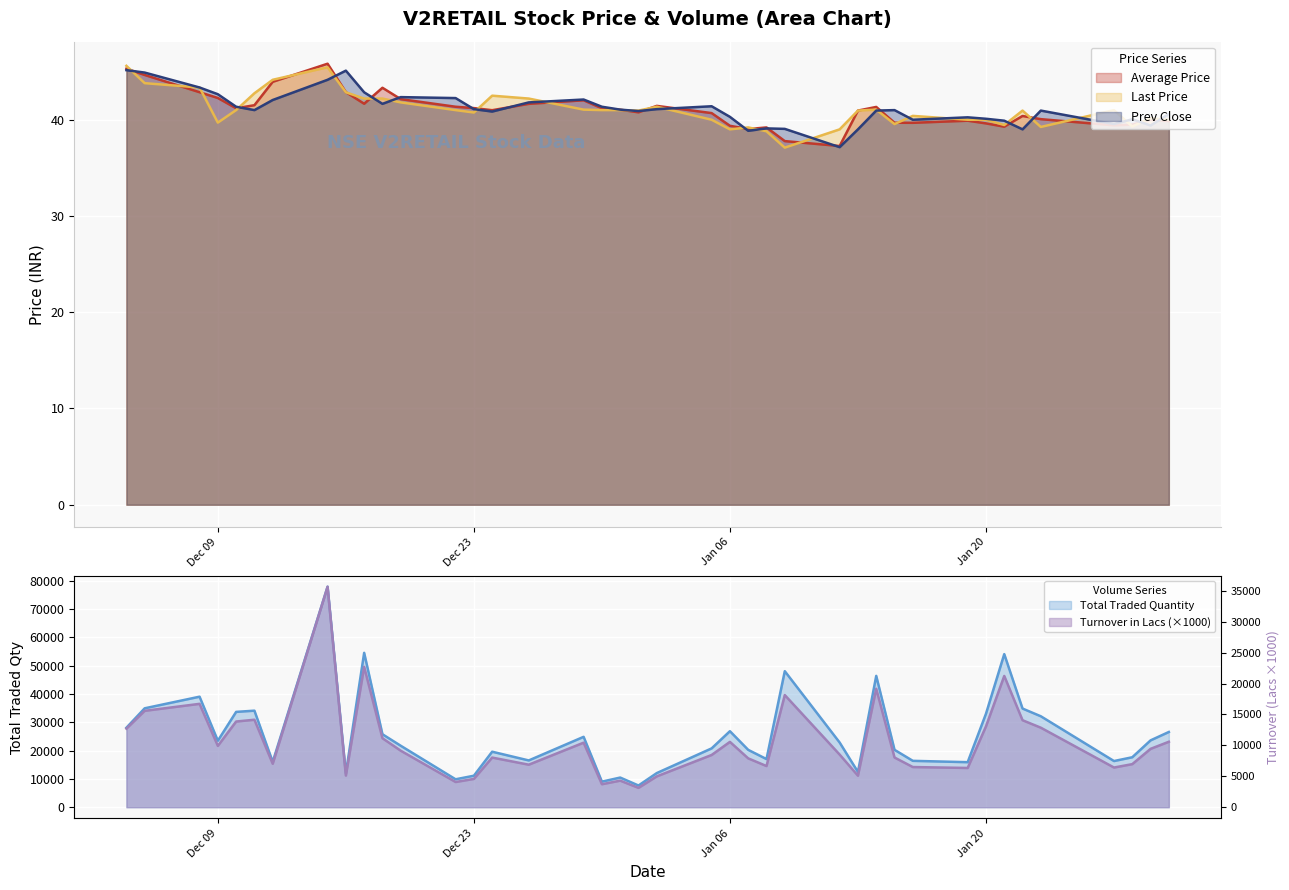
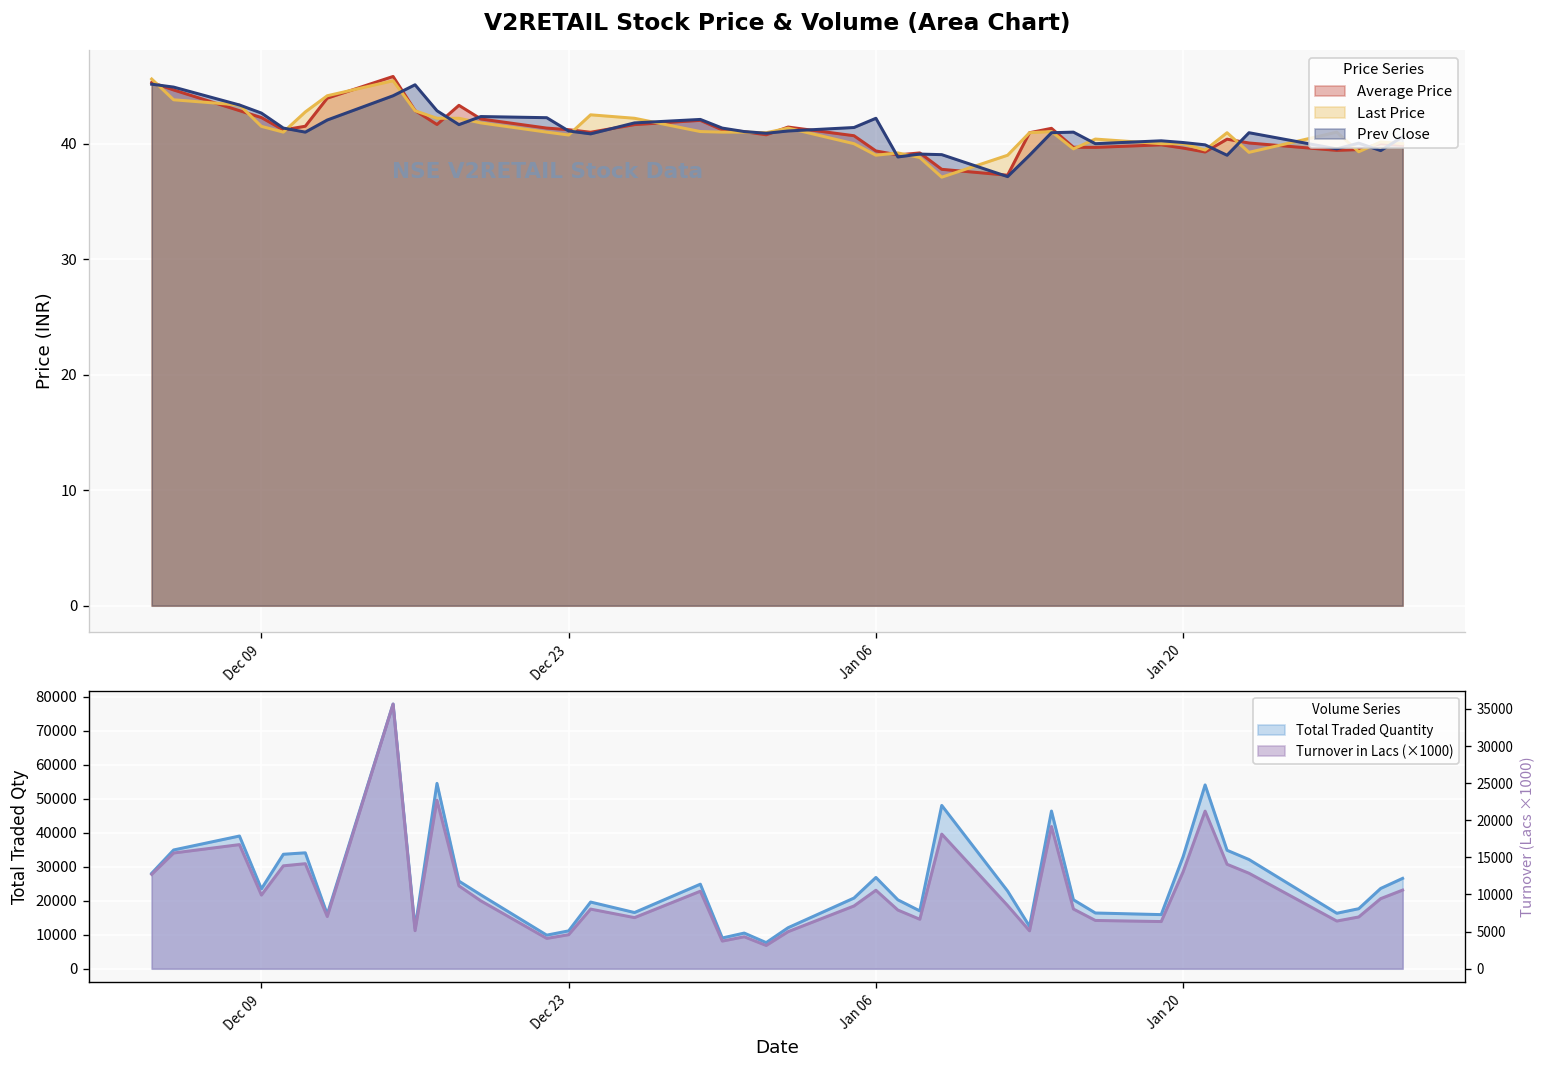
V2RETAIL Stock Price & Volume (Area Chart), Last Price, Dec 09: 40 -> 42
V2RETAIL Stock Price & Volume (Area Chart), Prev Close, Jan 06: 40 -> 42
